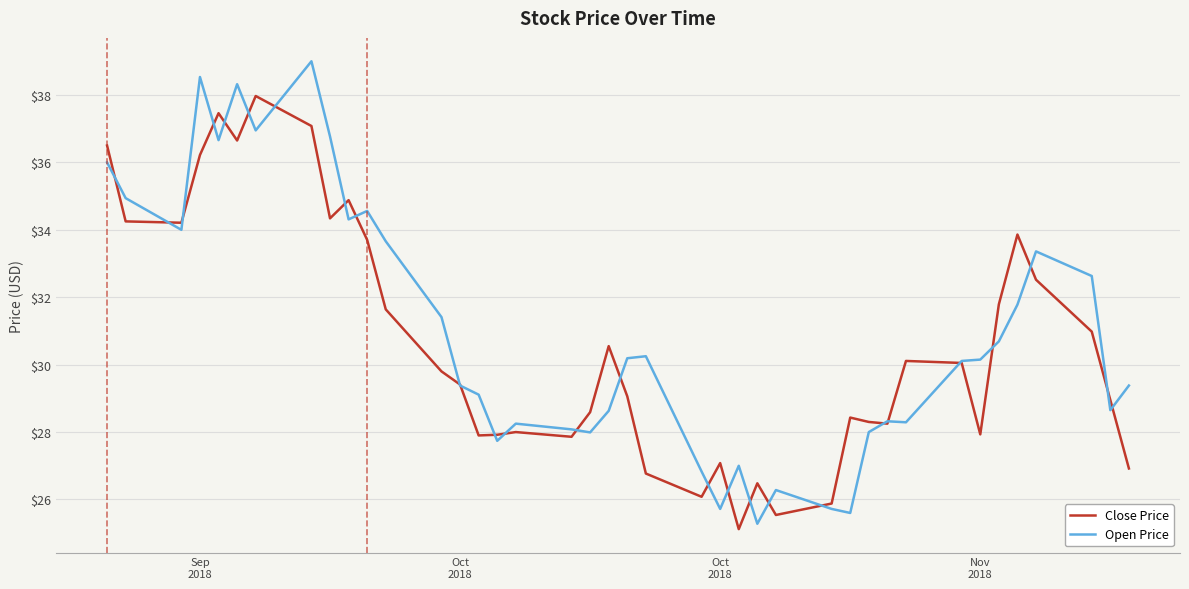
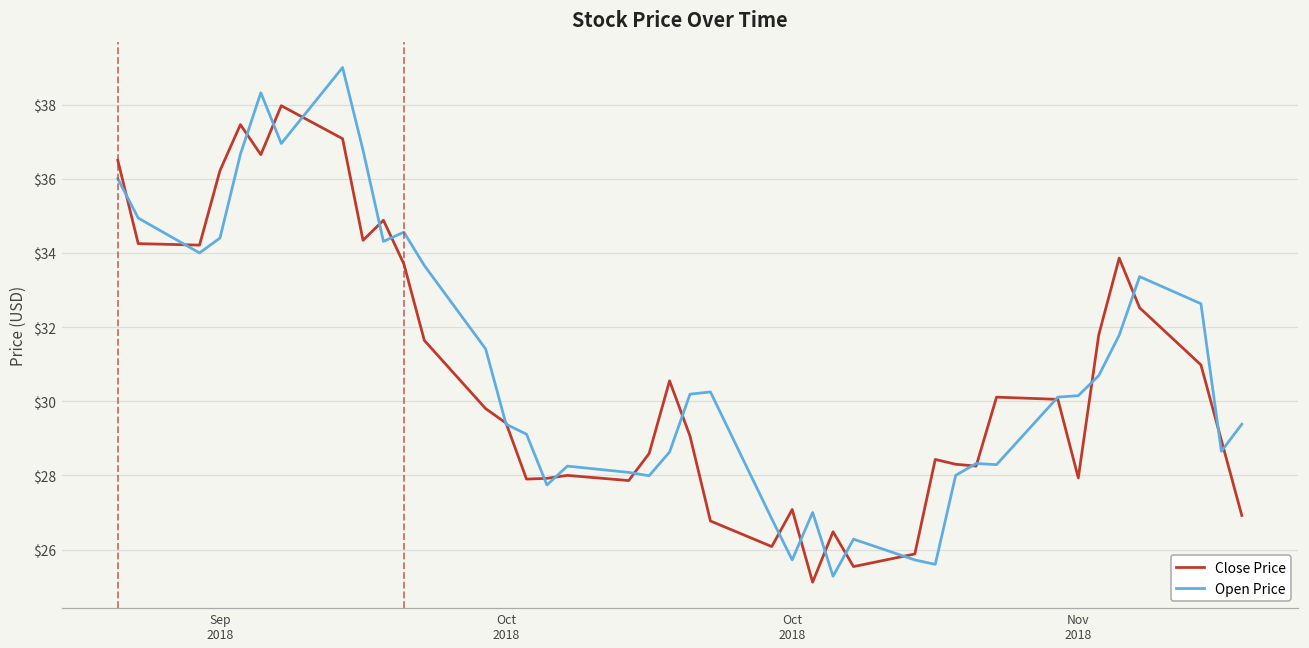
Open Price, Sep 2018: $38.5 -> $34.4
